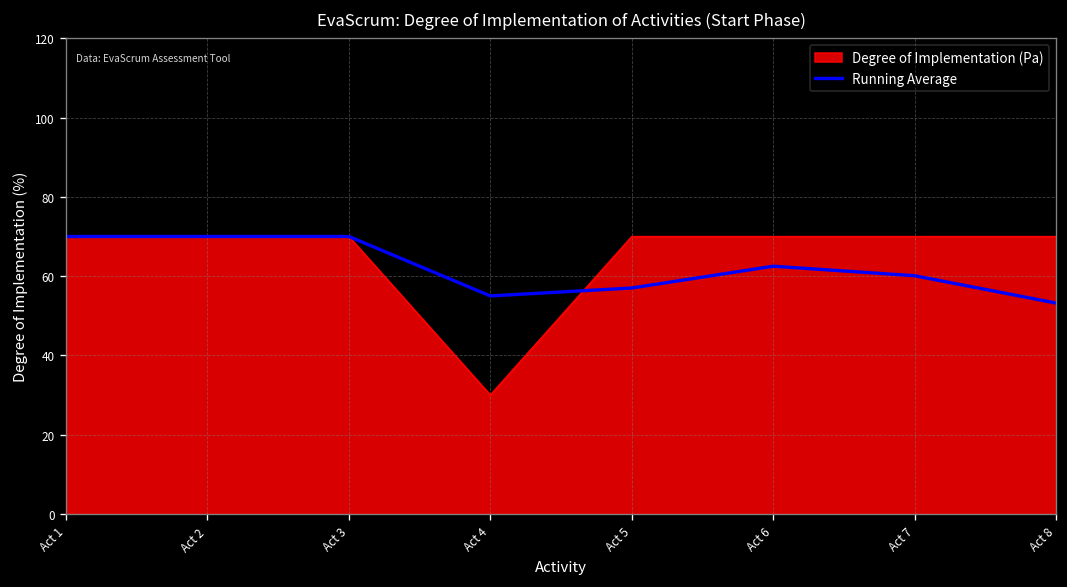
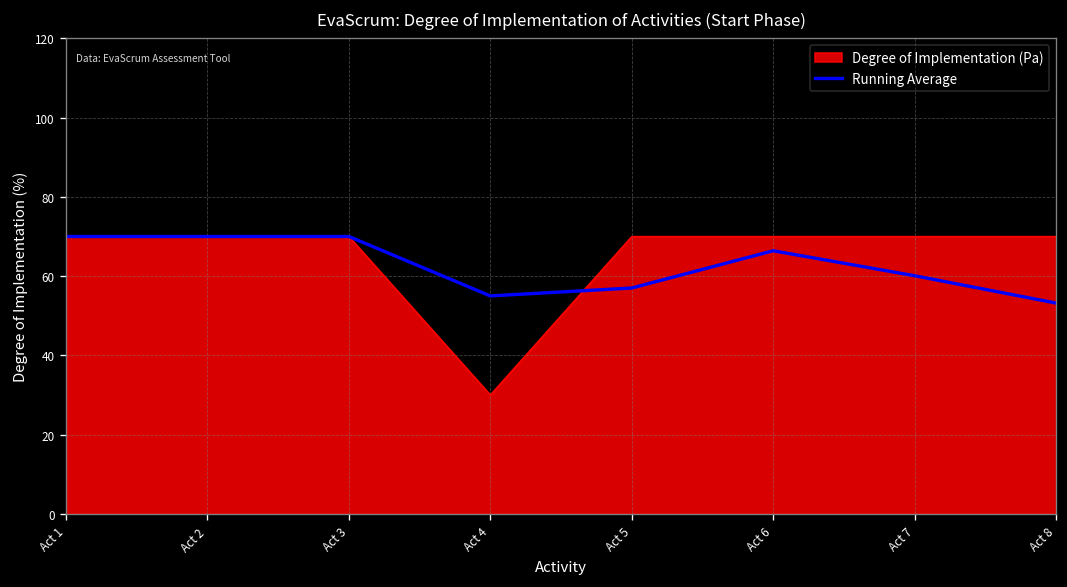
Running Average, Act 6: 63 -> 66
